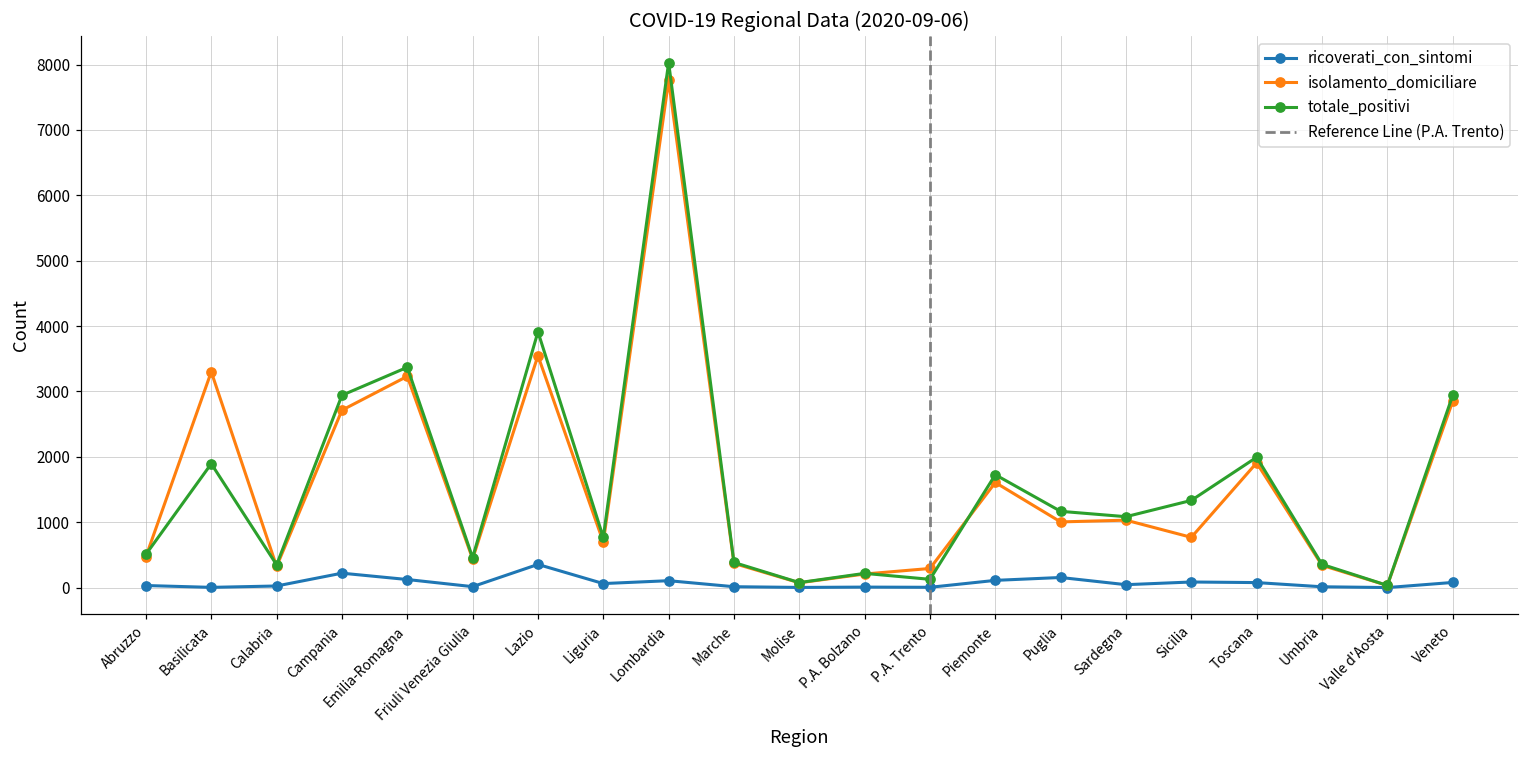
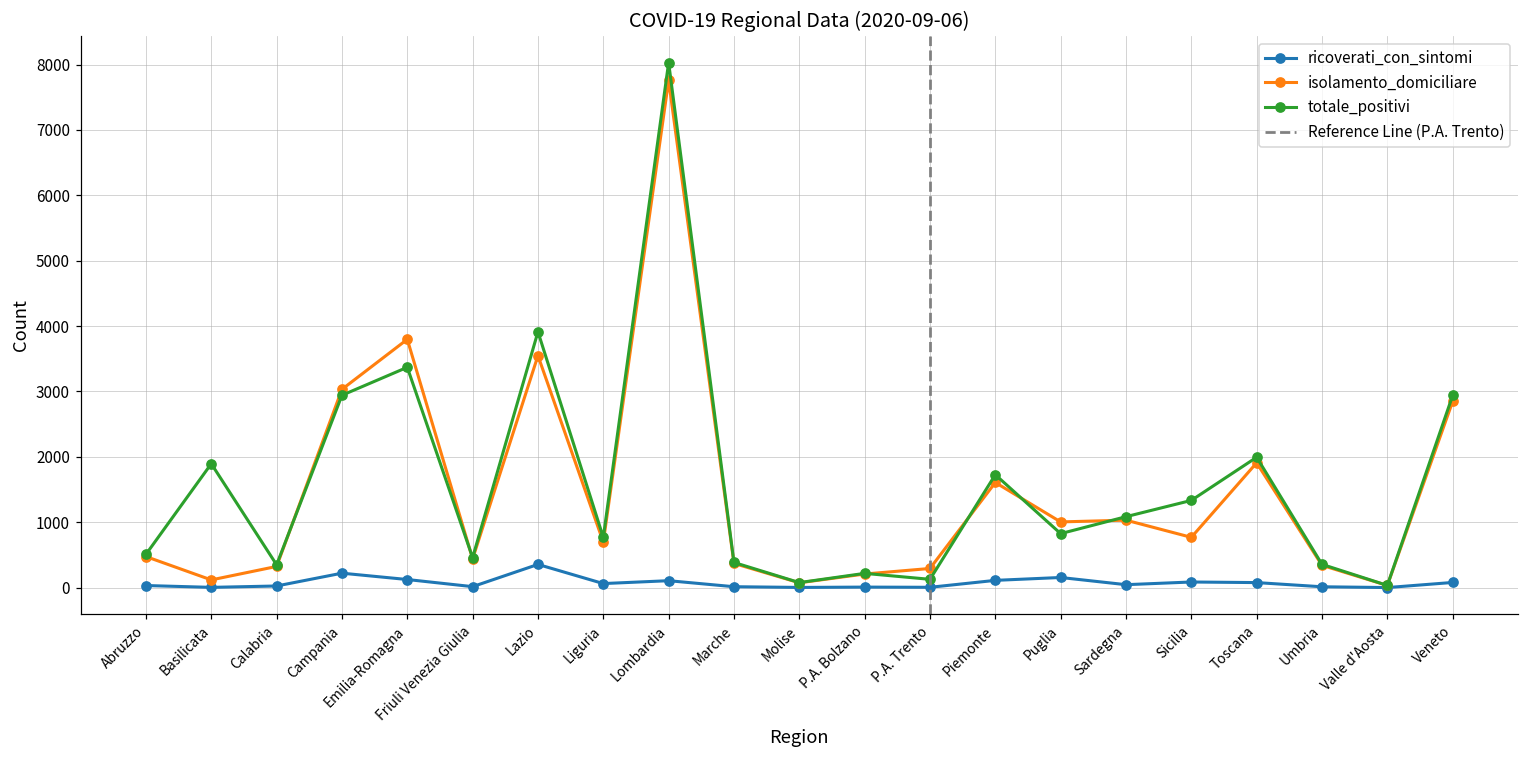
isolamento_domiciliare, Basilicata: 3300 -> 100
isolamento_domiciliare, Campania: 2700 -> 3000
isolamento_domiciliare, Emilia-Romagna: 3200 -> 3800
totale_positivi, Puglia: 1200 -> 800
